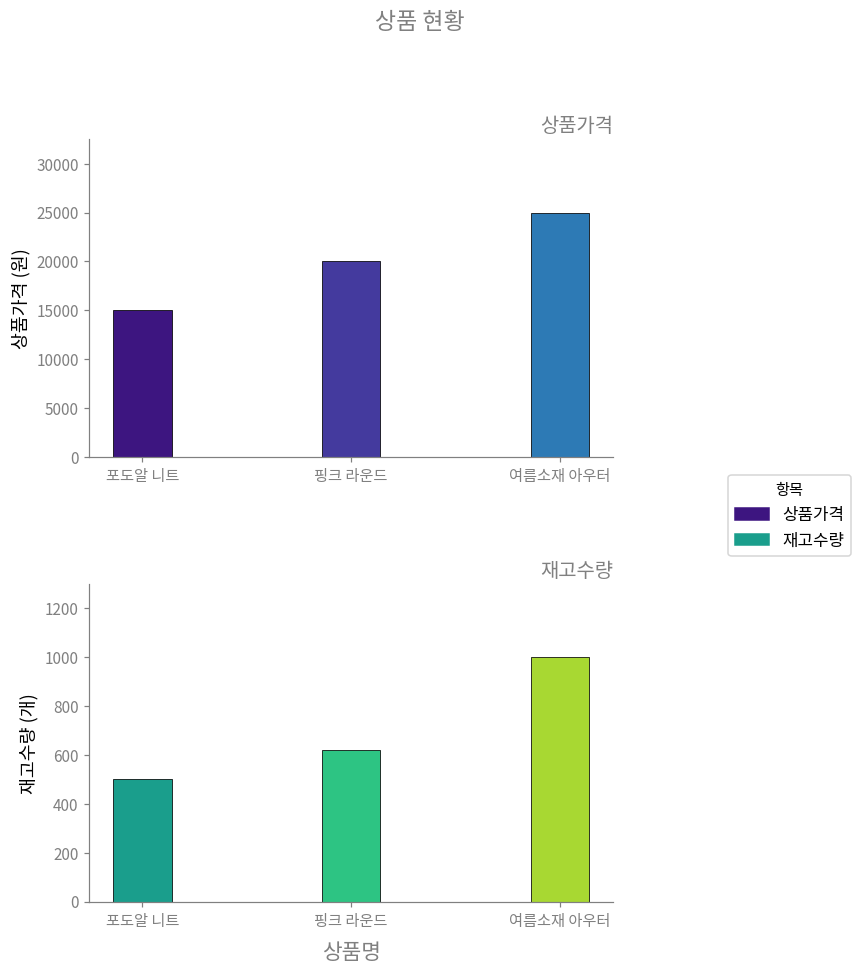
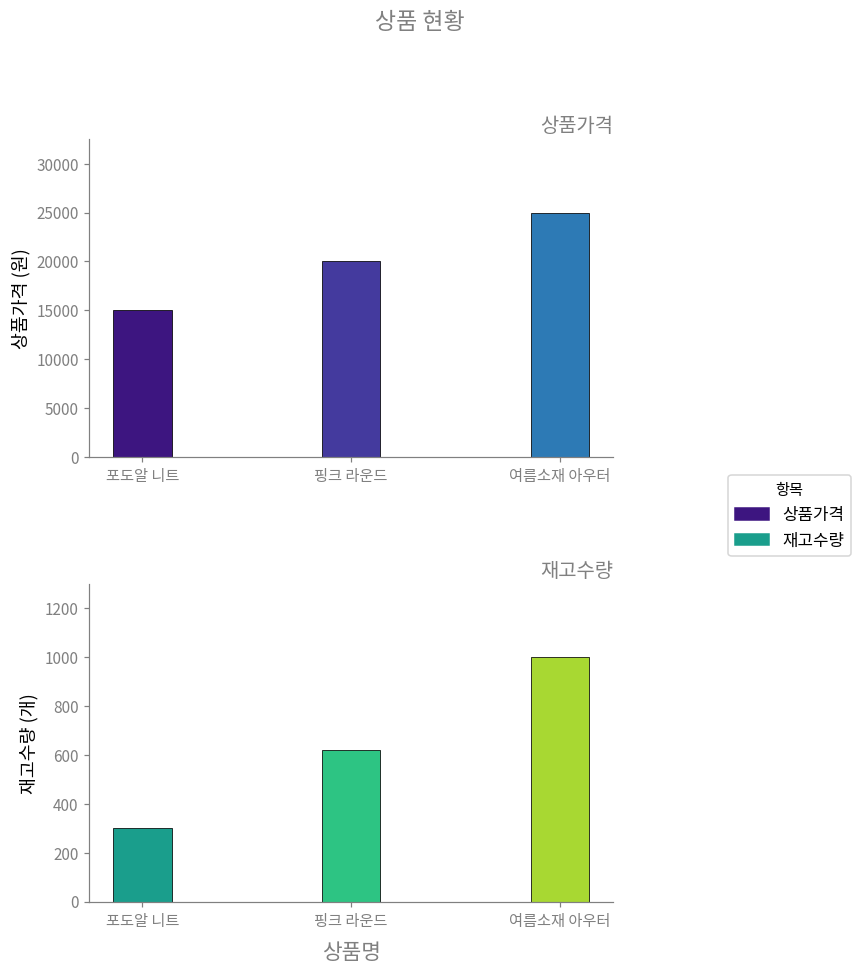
재고수량, 포도알 니트: 500 -> 300
